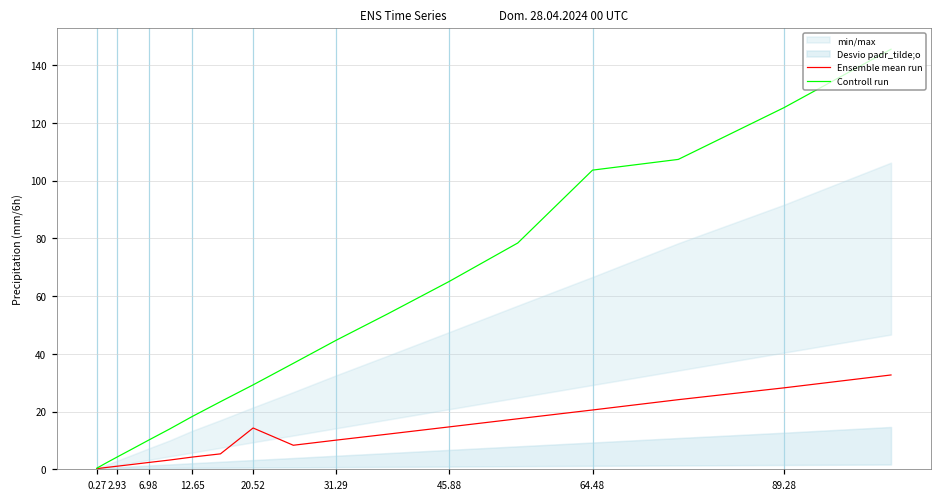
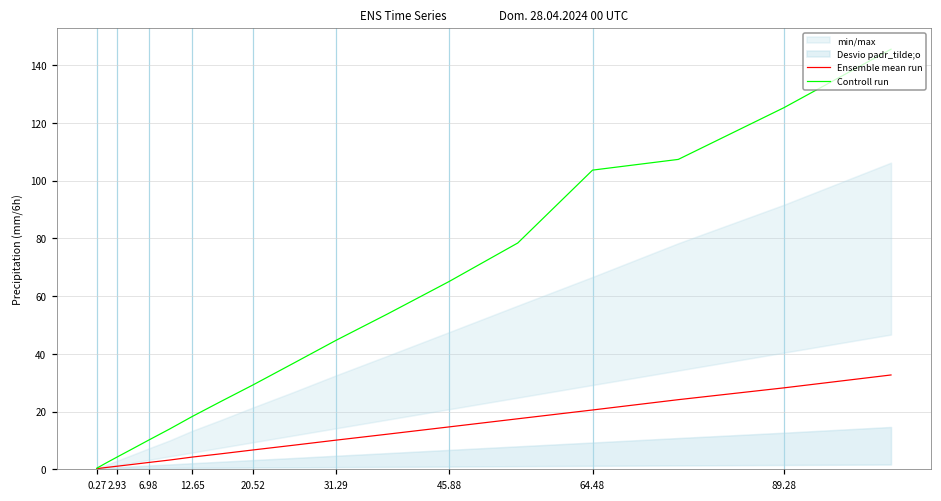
Ensemble mean run, 20.52: 14 -> 7
